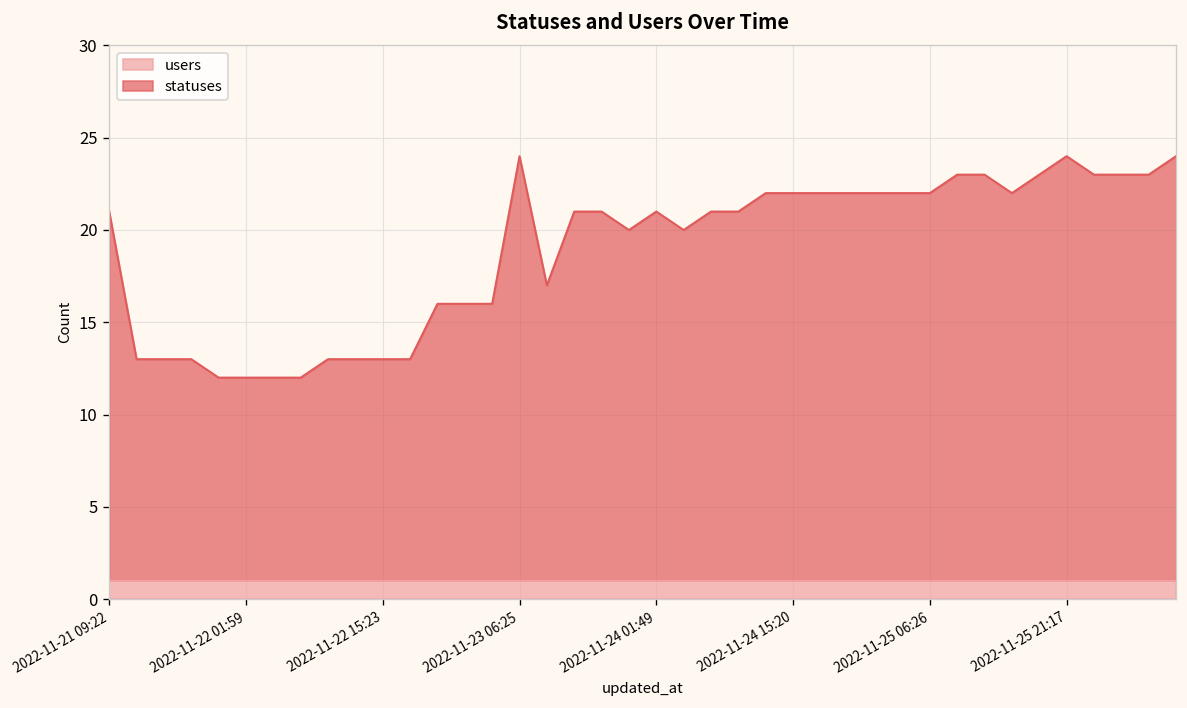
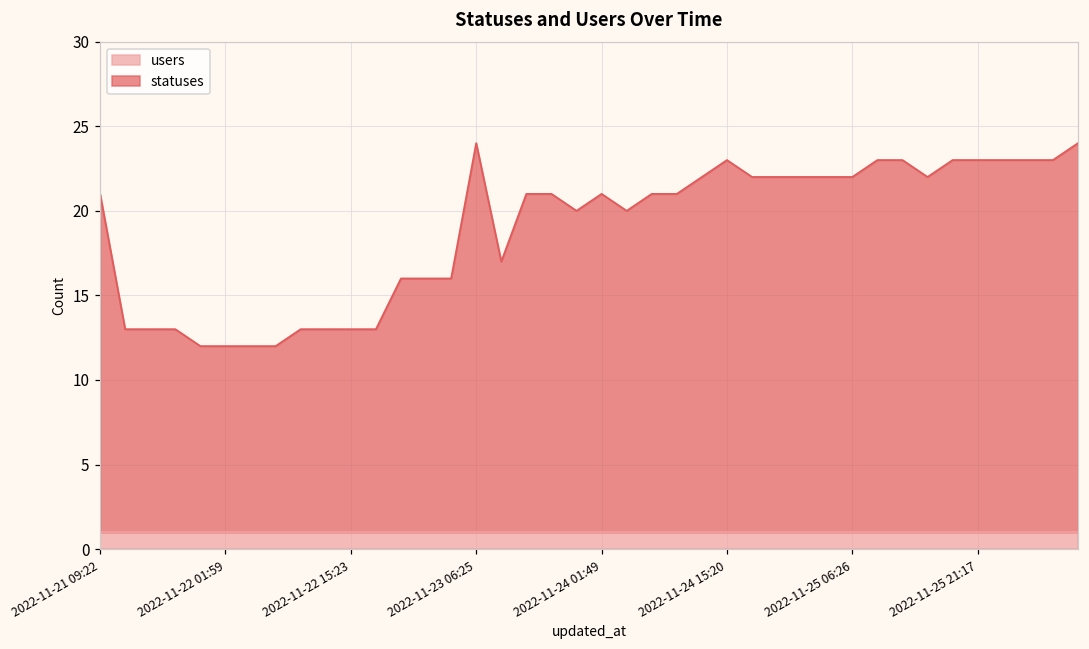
statuses, 2022-11-24 15:20: 22.0 -> 23.0
statuses, 2022-11-25 21:17: 24.0 -> 23.0
